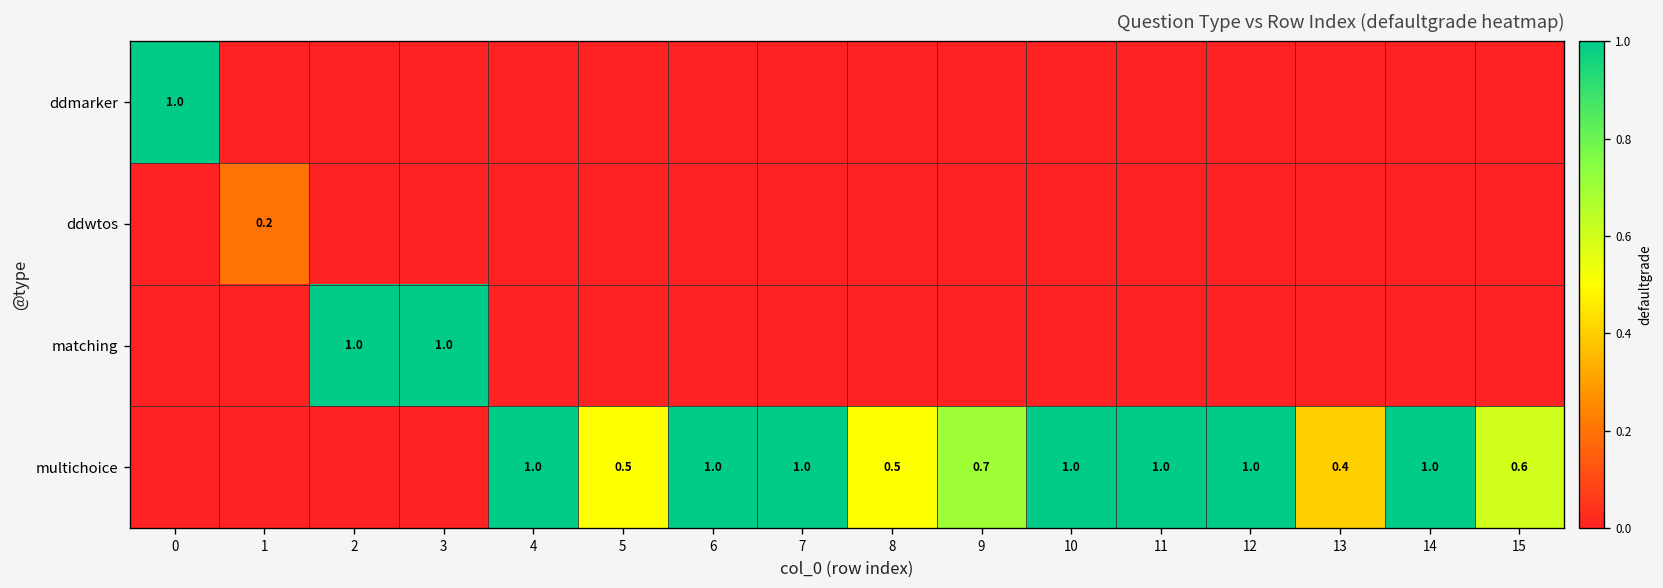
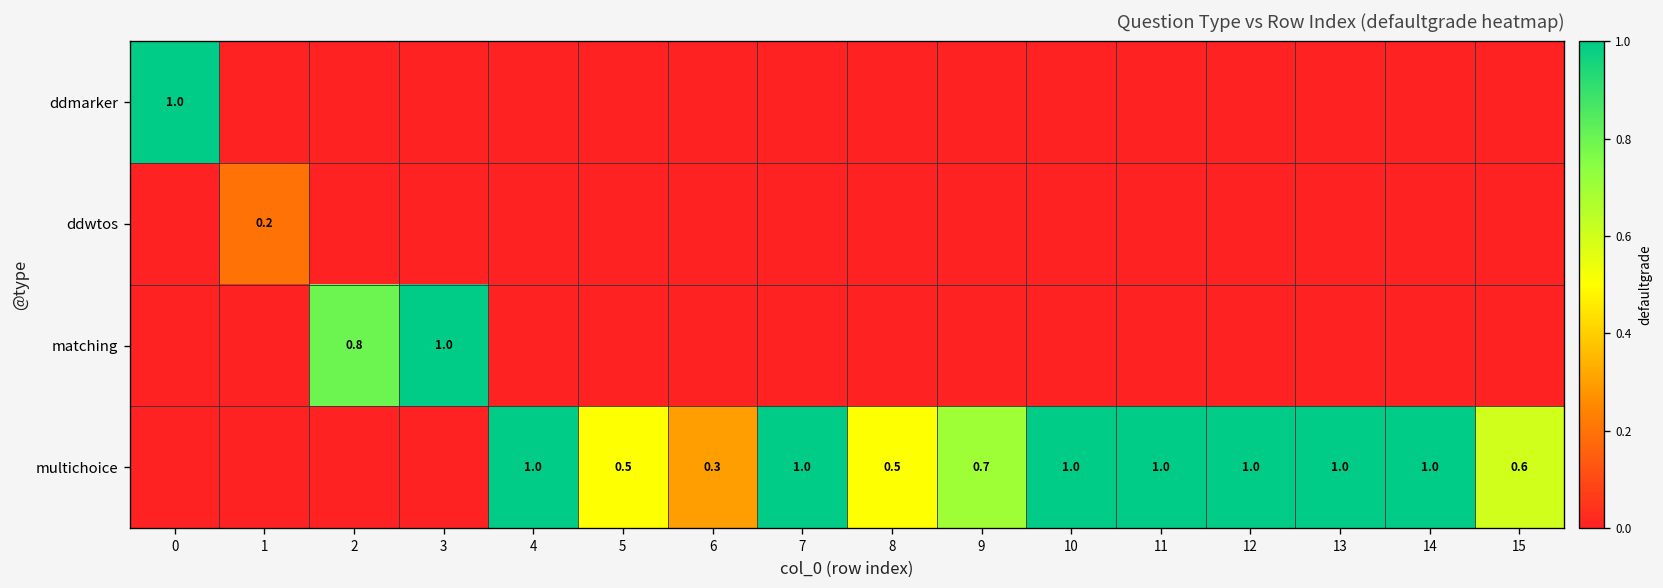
matching, 2: 1.0 -> 0.8
multichoice, 6: 1.0 -> 0.3
multichoice, 13: 0.4 -> 1.0
